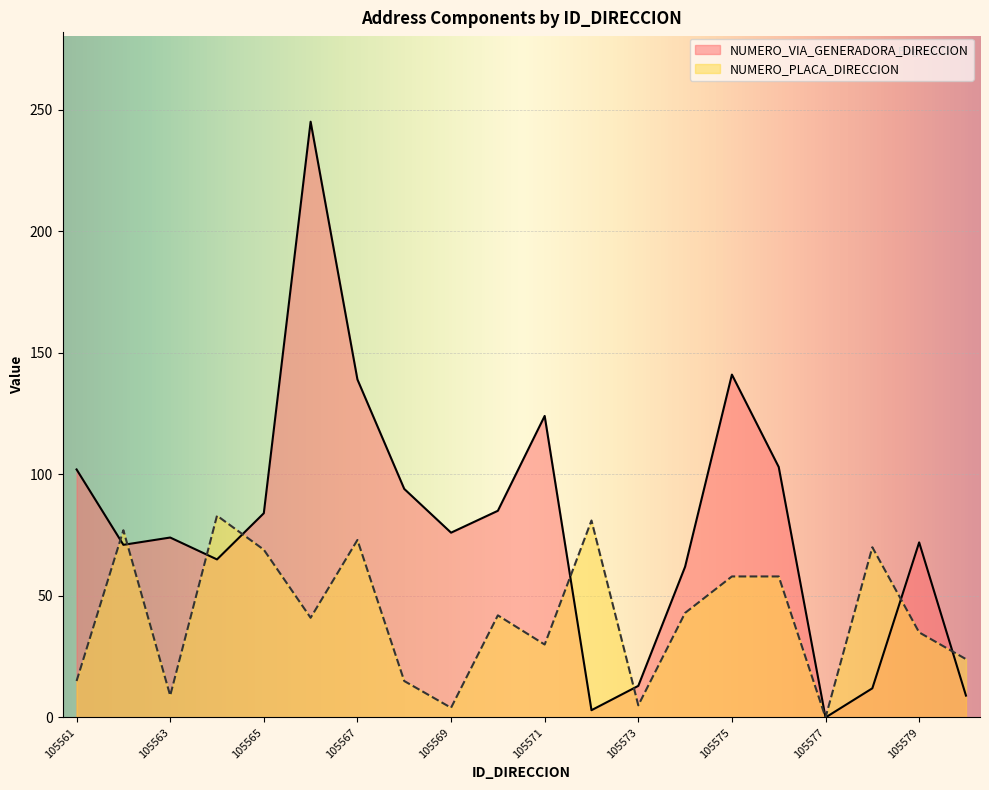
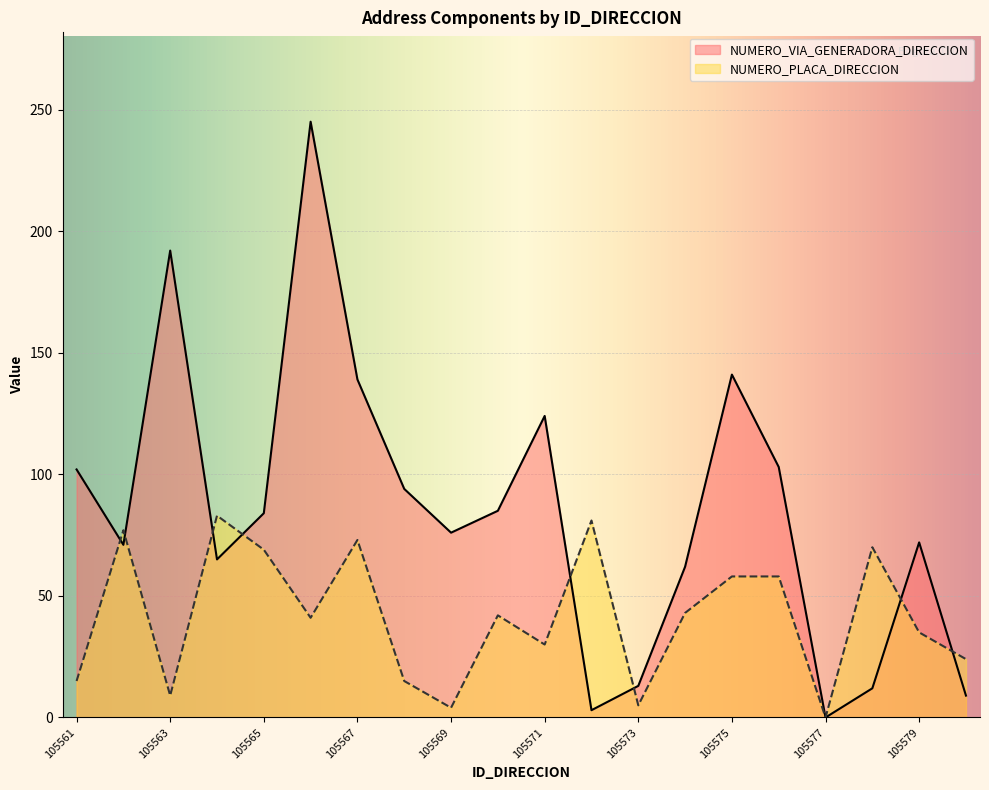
NUMERO_VIA_GENERADORA_DIRECCION, 105563: 74 -> 192
